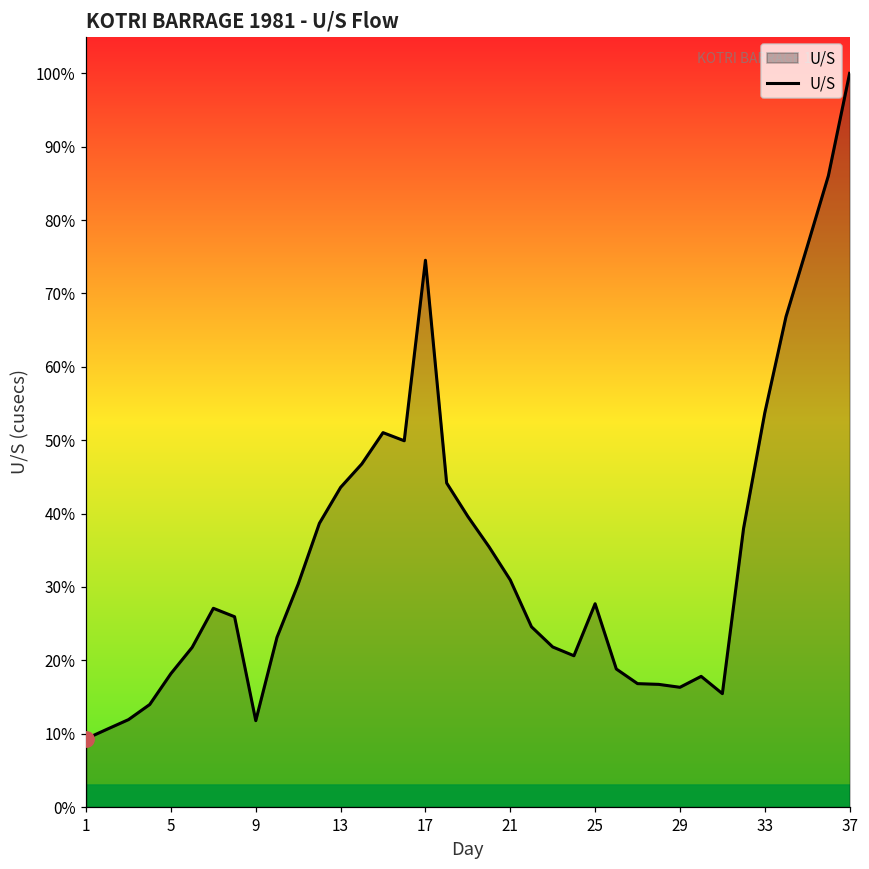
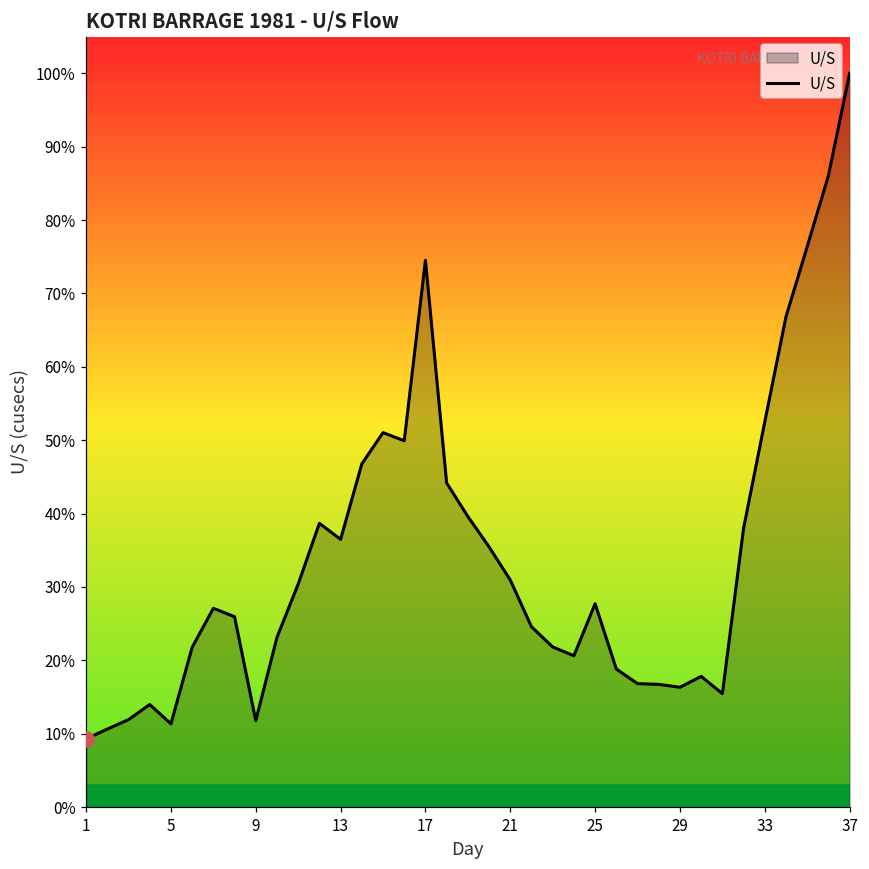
U/S, 5: 18% -> 11%
U/S, 13: 44% -> 36%
U/S, 33: 54% -> 53%
